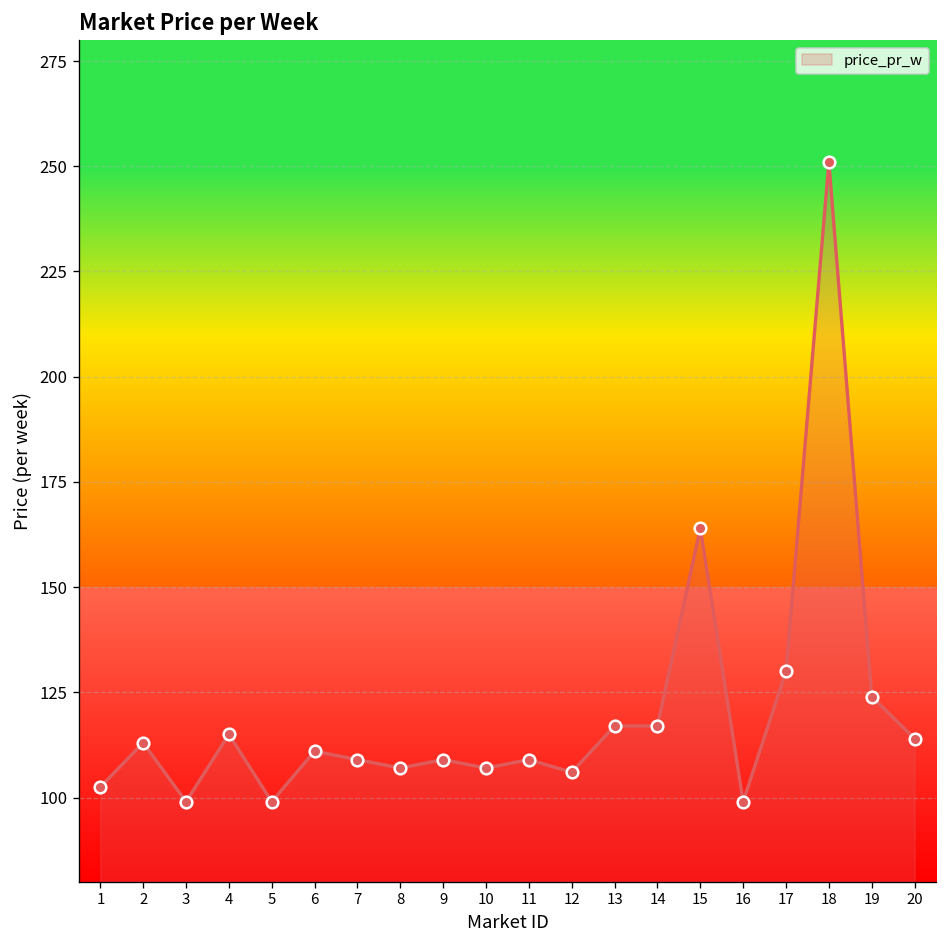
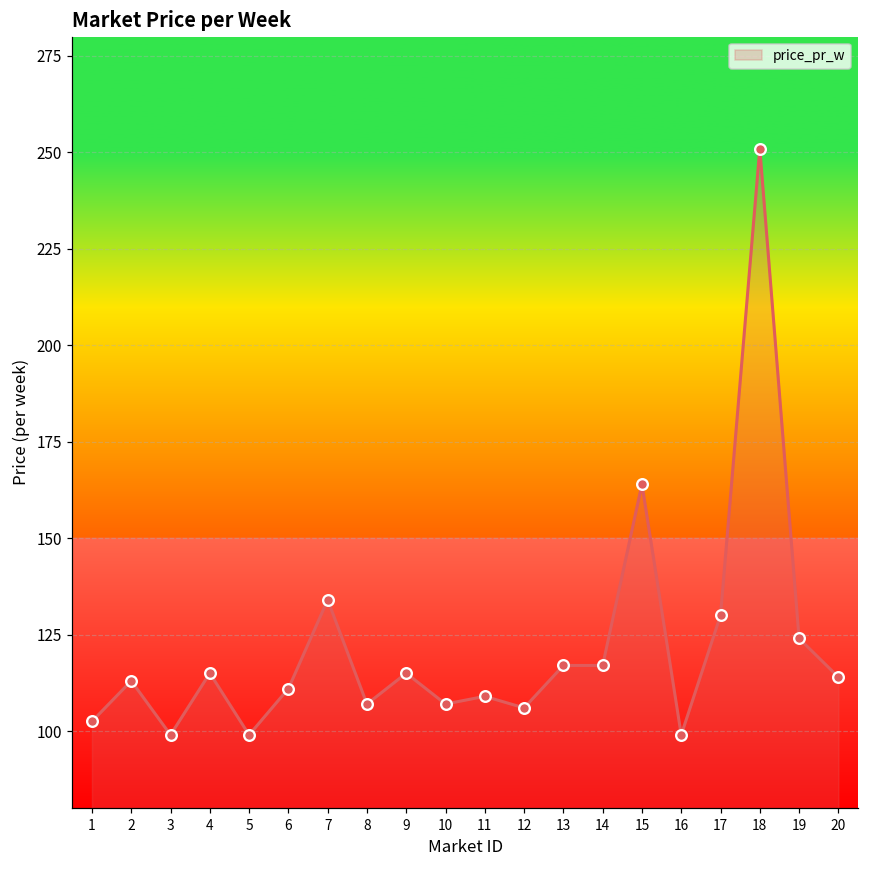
7: 109 -> 134
9: 109 -> 115
